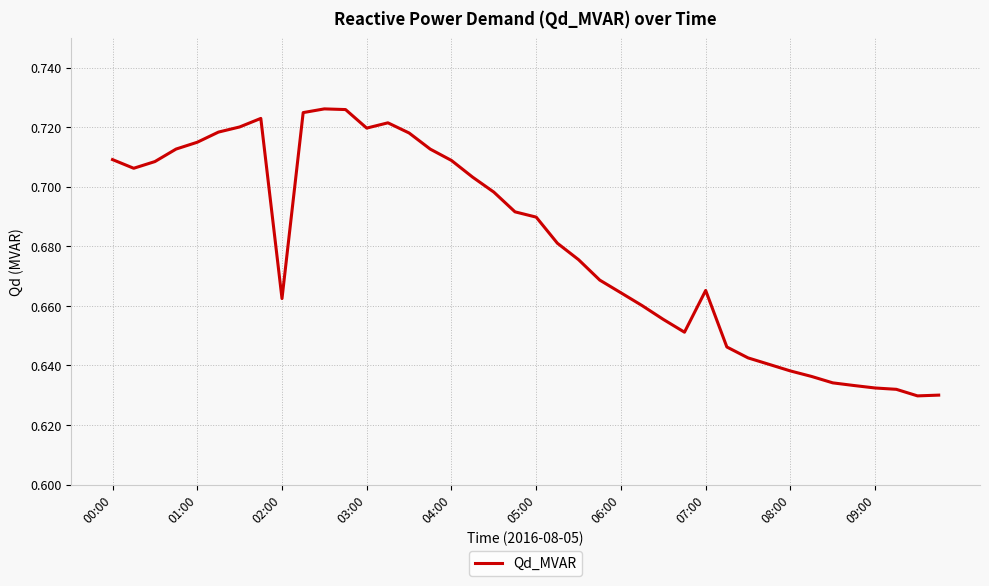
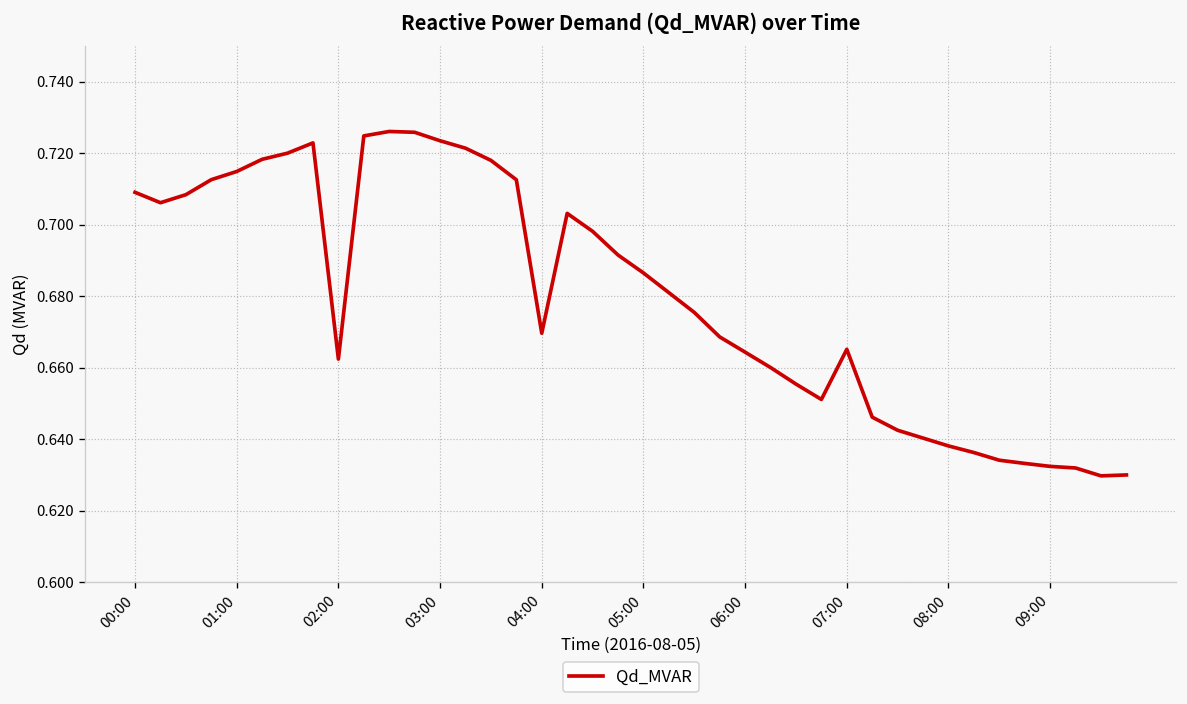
03:00: 0.720 -> 0.724
04:00: 0.709 -> 0.670
05:00: 0.690 -> 0.687
